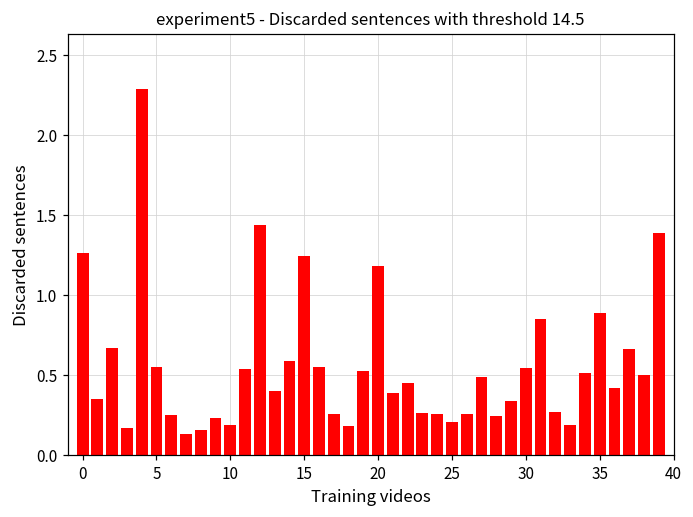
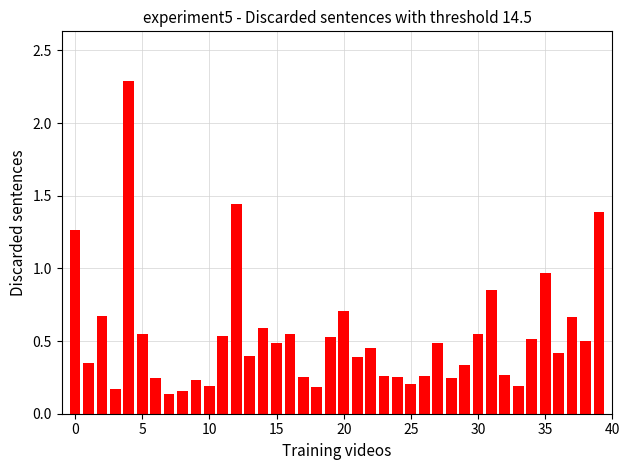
15: 1.24 -> 0.48
20: 1.18 -> 0.70
35: 0.89 -> 0.97
